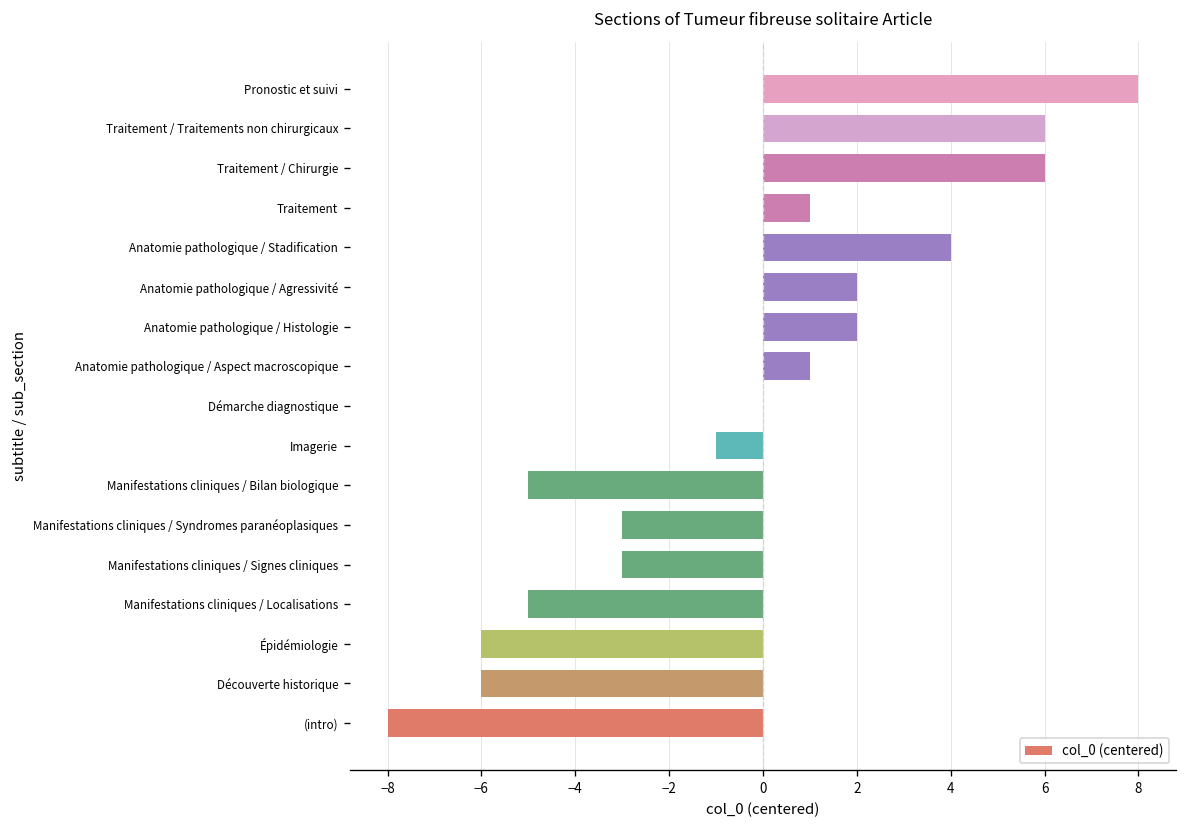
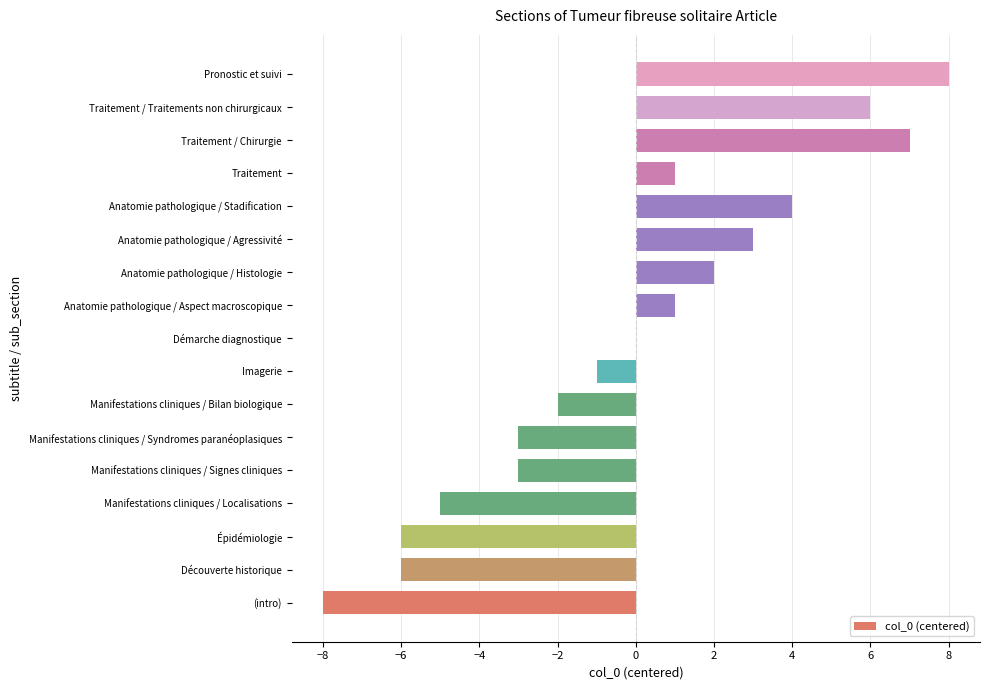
Traitement / Chirurgie: 6.0 -> 7.0
Anatomie pathologique / Agressivité: 2.0 -> 3.0
Manifestations cliniques / Bilan biologique: -5.0 -> -2.0
